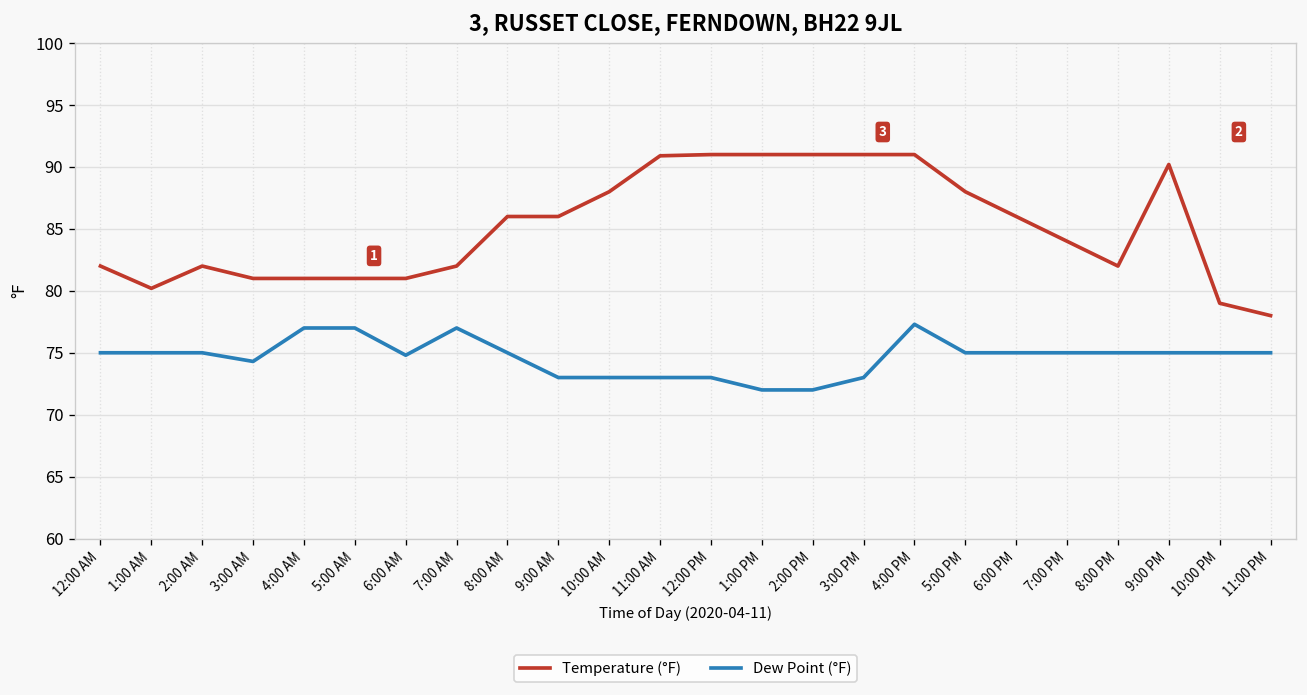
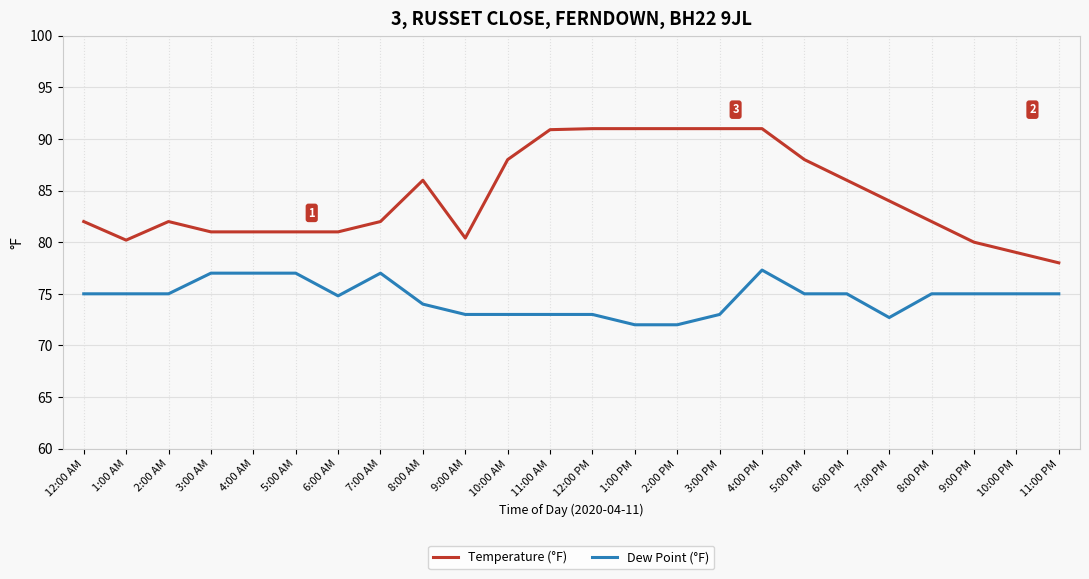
Dew Point (°F), 3:00 AM: 74.3 -> 77.0
Dew Point (°F), 8:00 AM: 75 -> 74
Temperature (°F), 9:00 AM: 86.0 -> 80.4
Dew Point (°F), 7:00 PM: 75.0 -> 72.7
Temperature (°F), 9:00 PM: 90.2 -> 80.0
